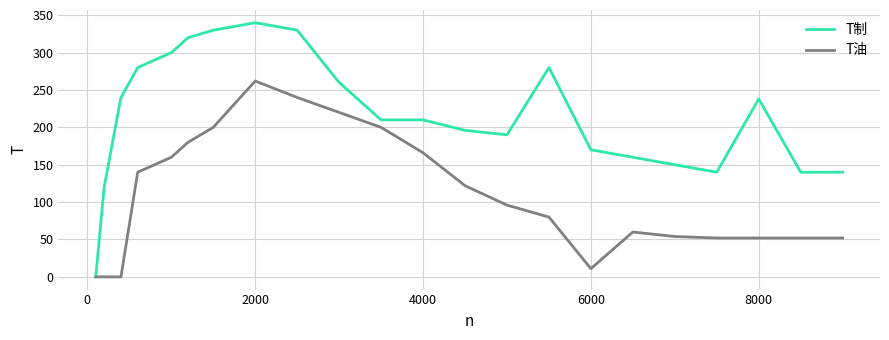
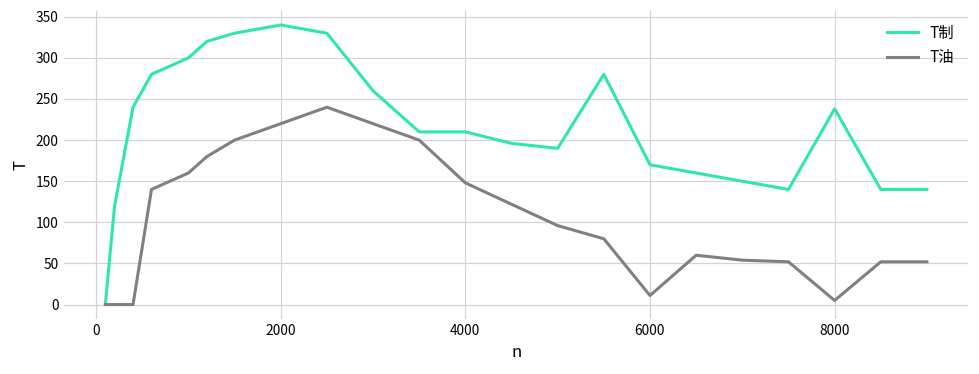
T油, 2000: 260 -> 220
T油, 4000: 170 -> 150
T油, 8000: 50 -> 10
